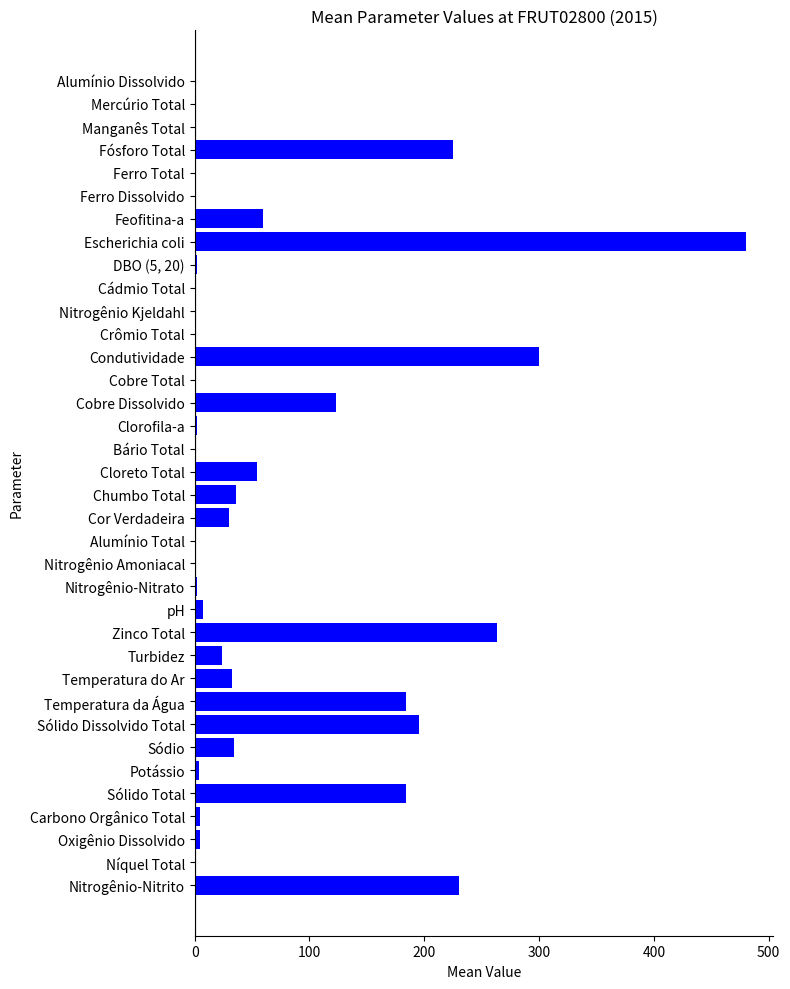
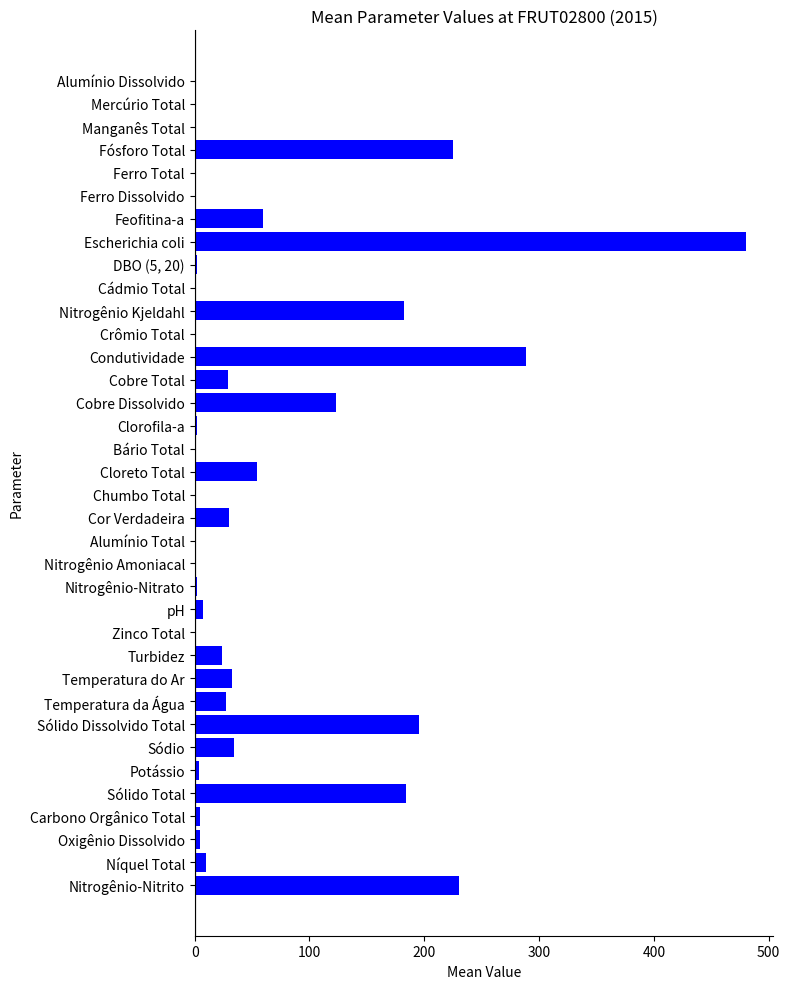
Nitrogênio Kjeldahl: 1 -> 182
Condutividade: 300 -> 288
Cobre Total: 0 -> 29
Chumbo Total: 36 -> 0
Zinco Total: 263 -> 0
Temperatura da Água: 184 -> 27
Níquel Total: 0 -> 10
